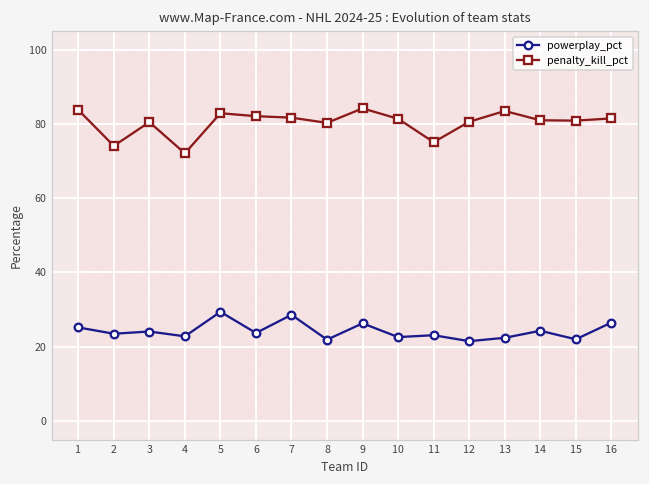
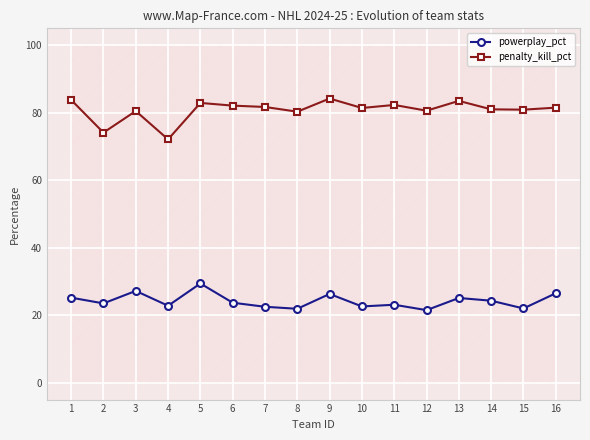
powerplay_pct, 3: 24 -> 27
powerplay_pct, 7: 29 -> 23
penalty_kill_pct, 11: 75 -> 82
powerplay_pct, 13: 22 -> 25
